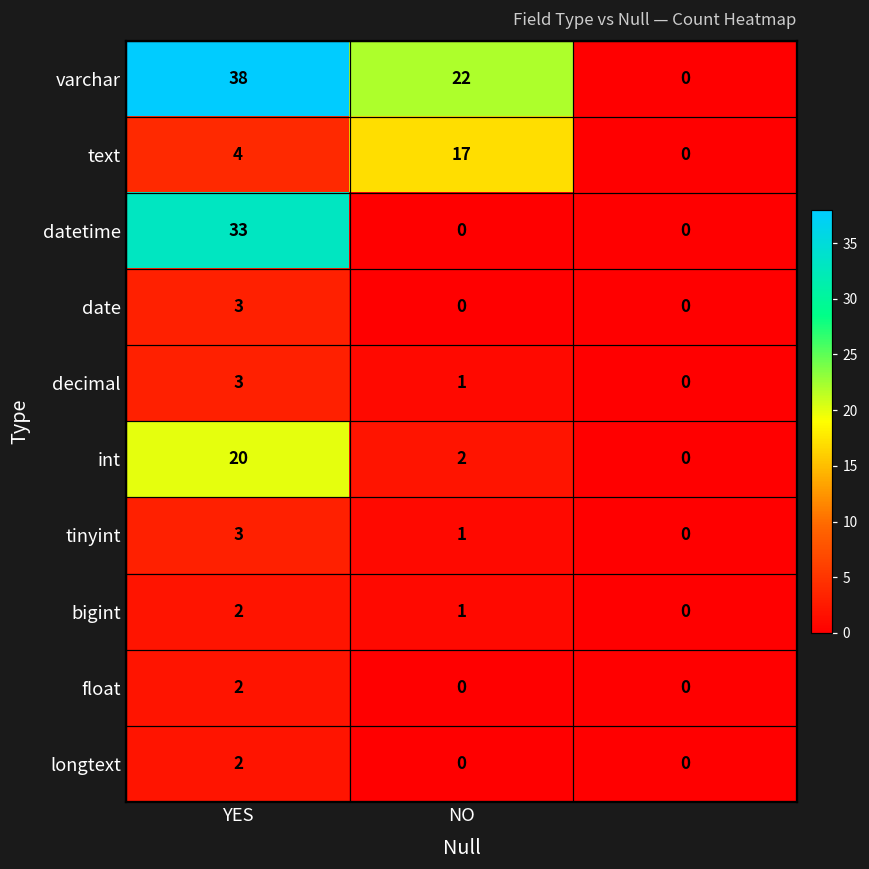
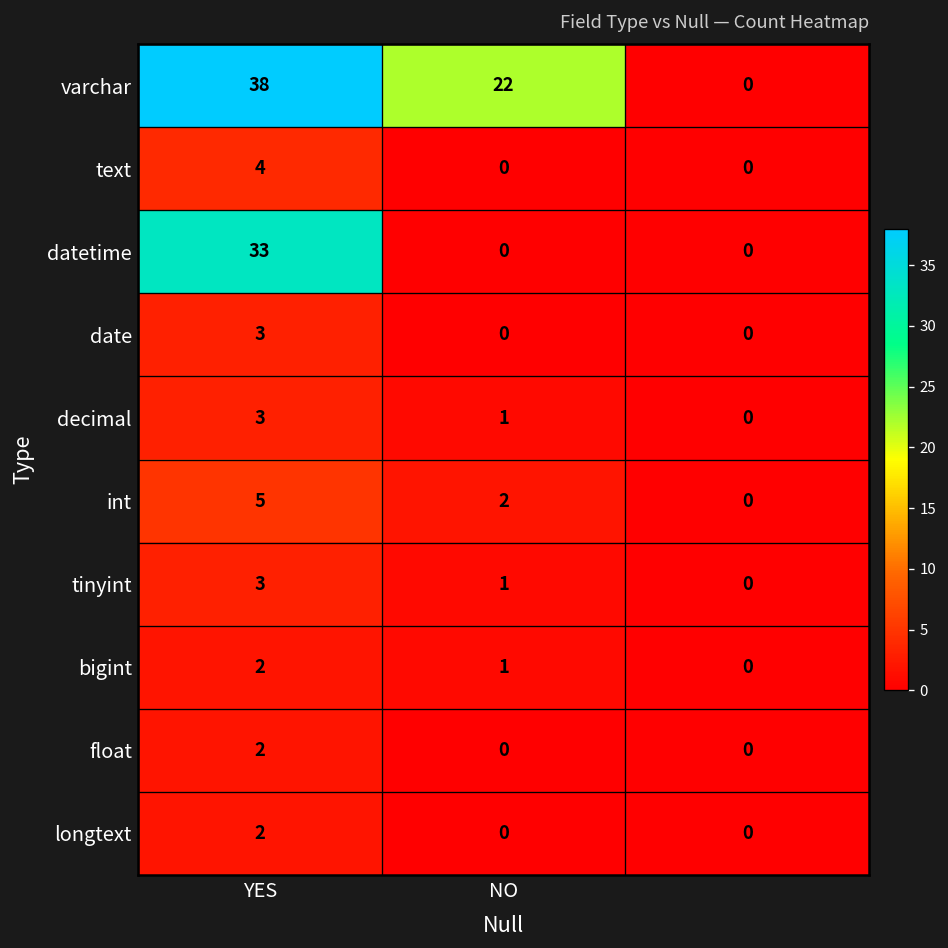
text, NO: 17 -> 0
int, YES: 20 -> 5
